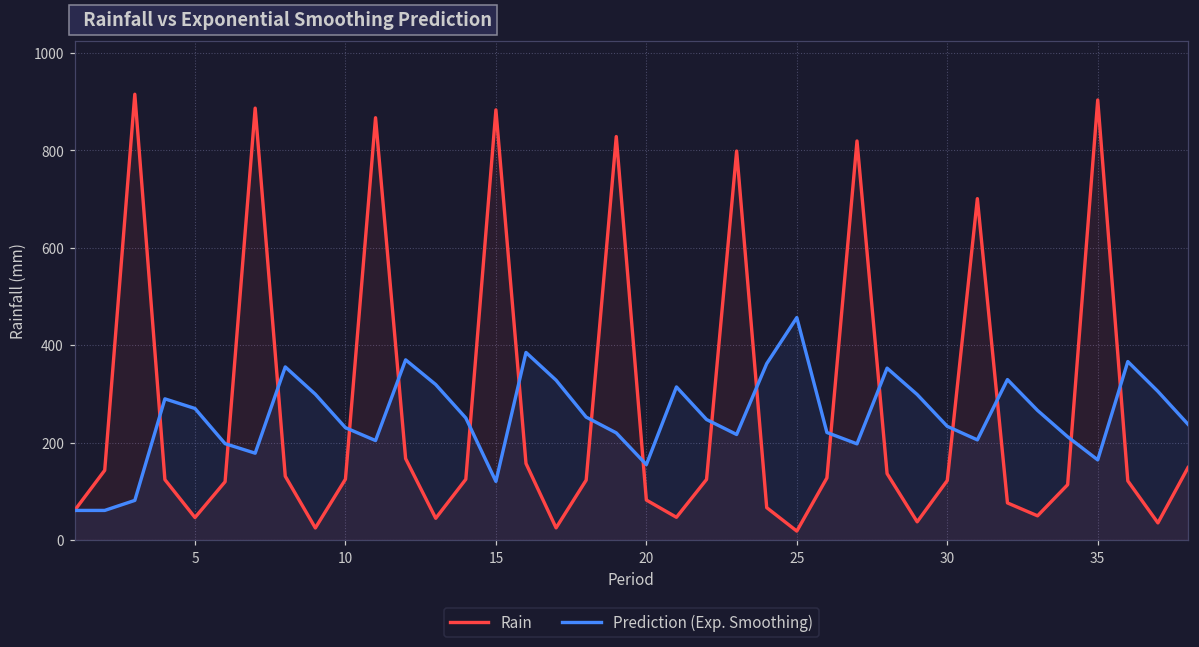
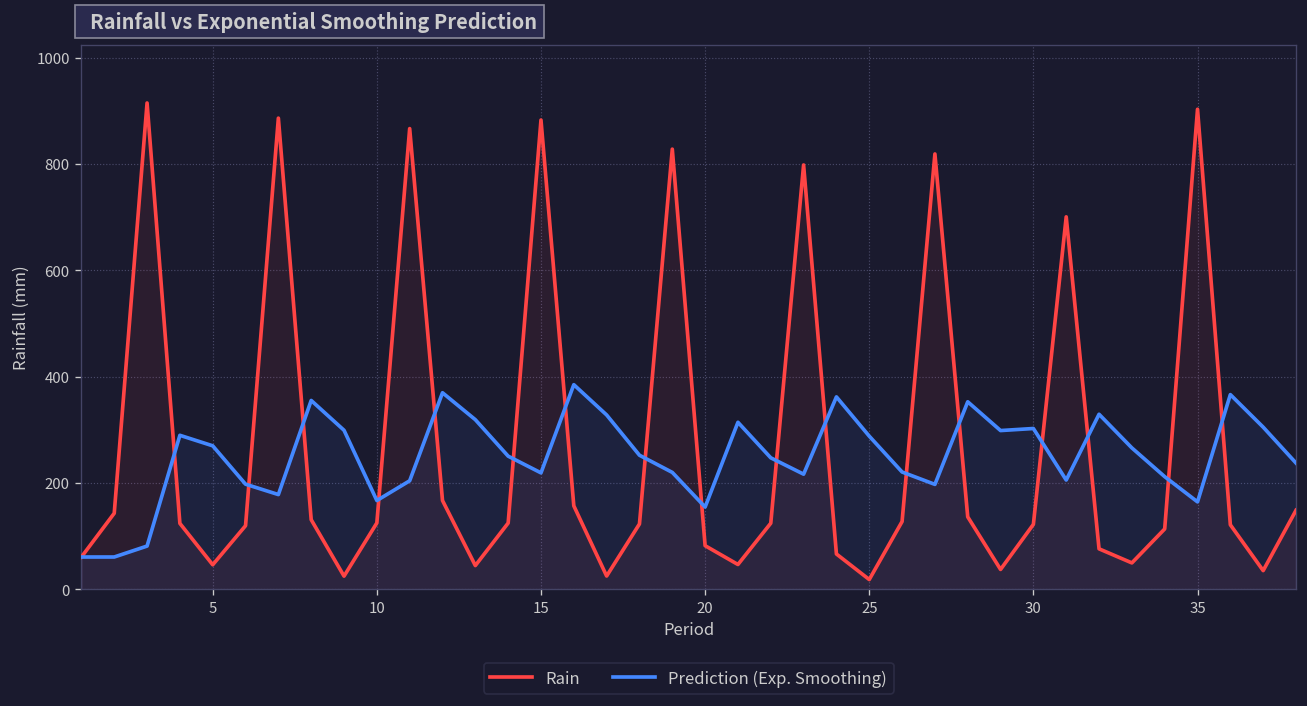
Prediction (Exp. Smoothing), 10: 230 -> 170
Prediction (Exp. Smoothing), 15: 120 -> 220
Prediction (Exp. Smoothing), 25: 460 -> 290
Prediction (Exp. Smoothing), 30: 230 -> 300
